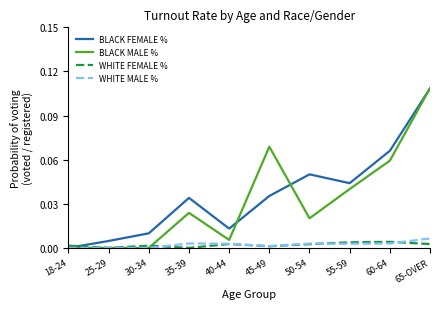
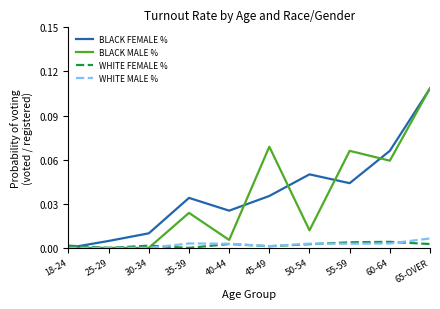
BLACK FEMALE %, 40-44: 0.013 -> 0.025
BLACK MALE %, 50-54: 0.020 -> 0.012
BLACK MALE %, 55-59: 0.040 -> 0.066
